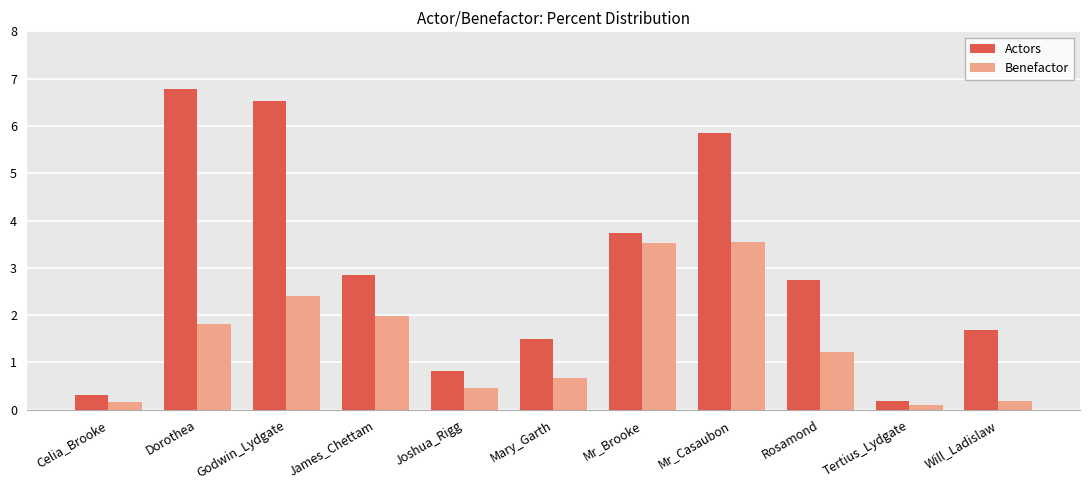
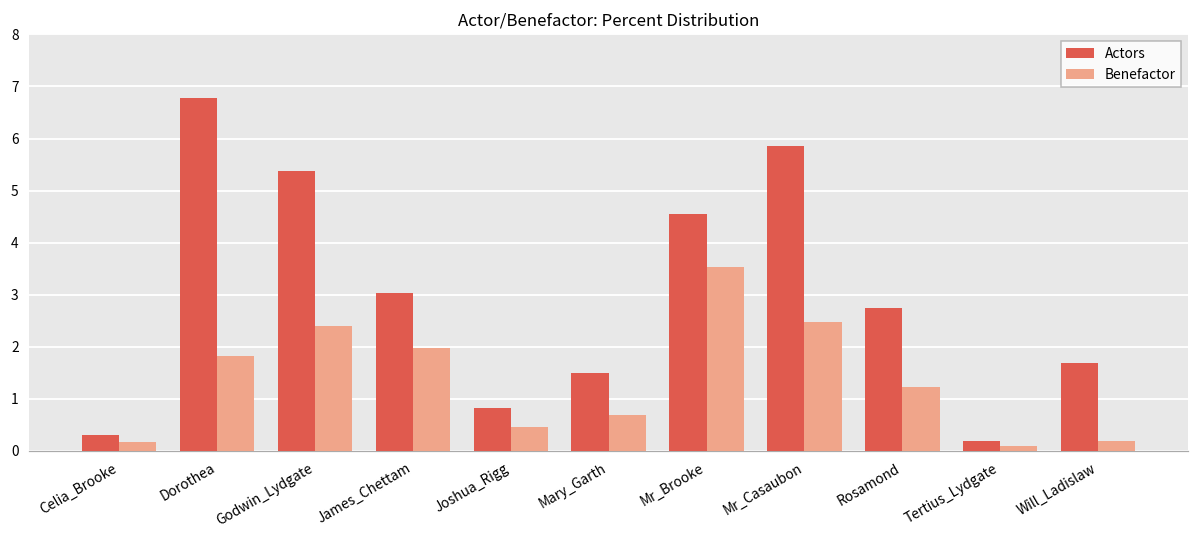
Actors, Godwin_Lydgate: 6.5 -> 5.4
Actors, James_Chettam: 2.8 -> 3.0
Actors, Mr_Brooke: 3.7 -> 4.6
Benefactor, Mr_Casaubon: 3.5 -> 2.5
